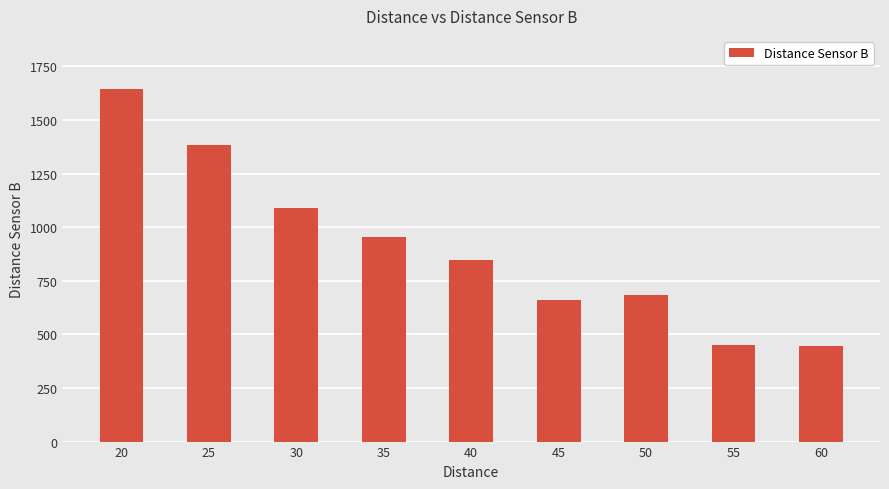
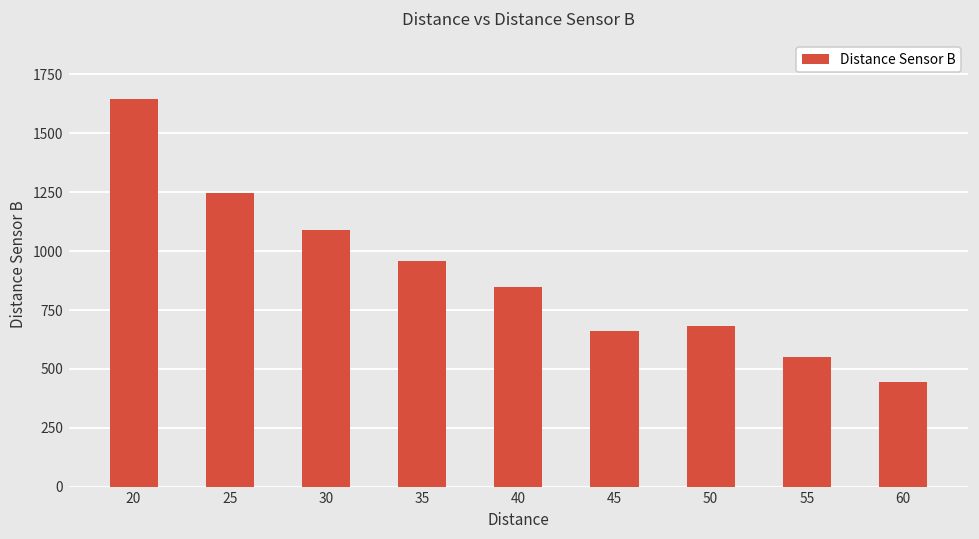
25: 1380 -> 1240
55: 450 -> 550
